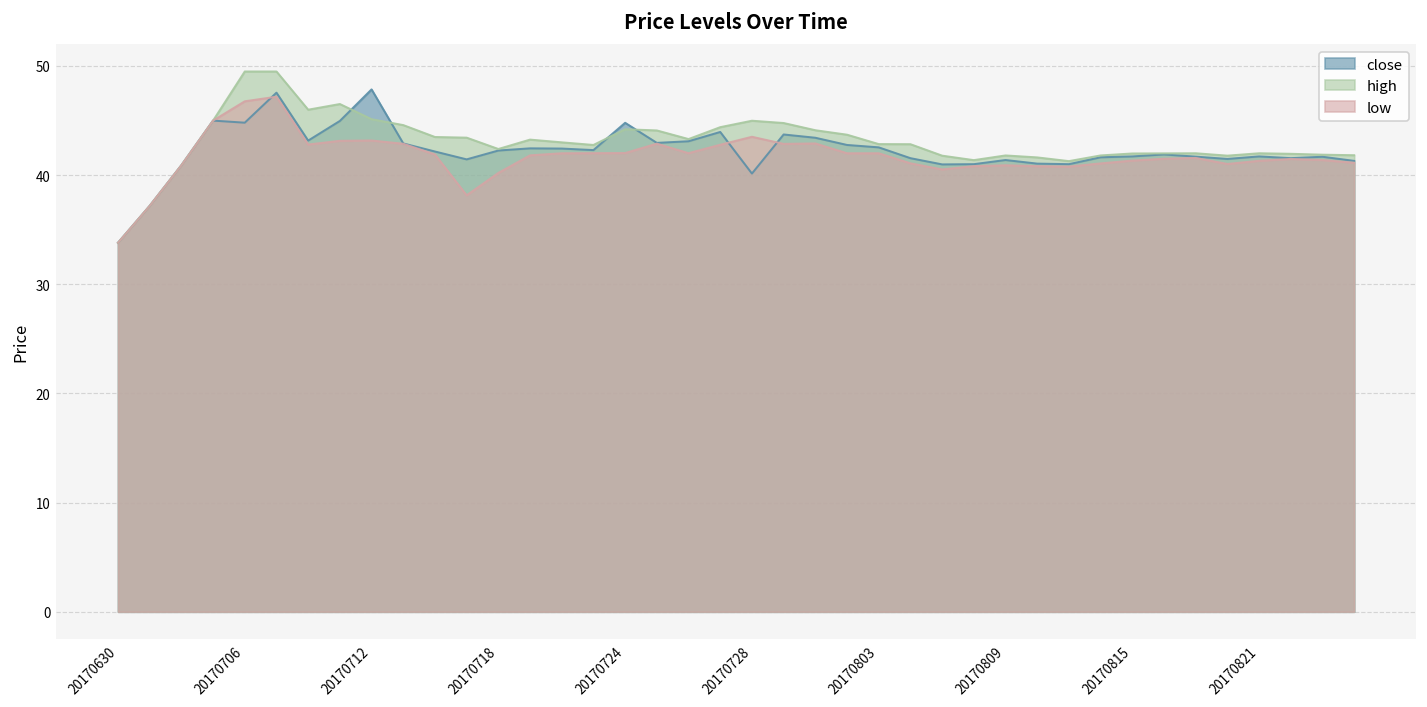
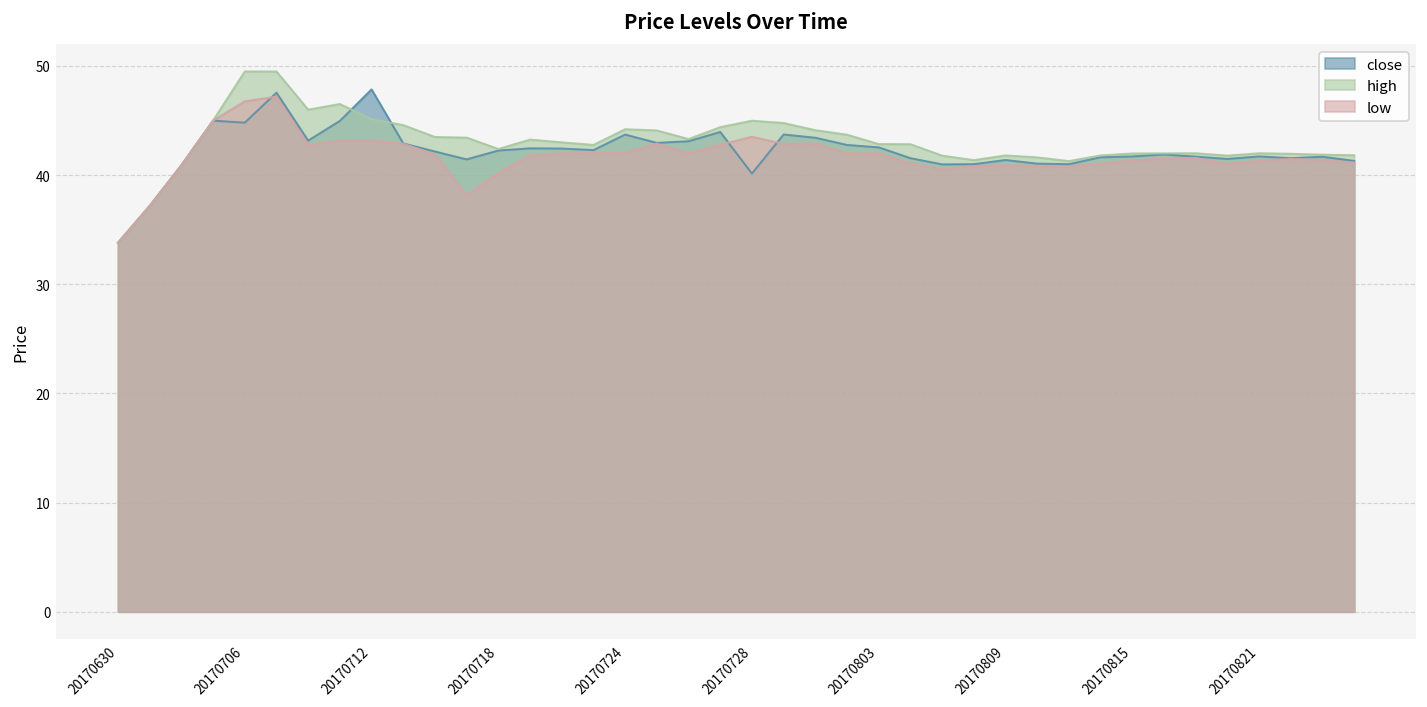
close, 20170724: 45 -> 44
